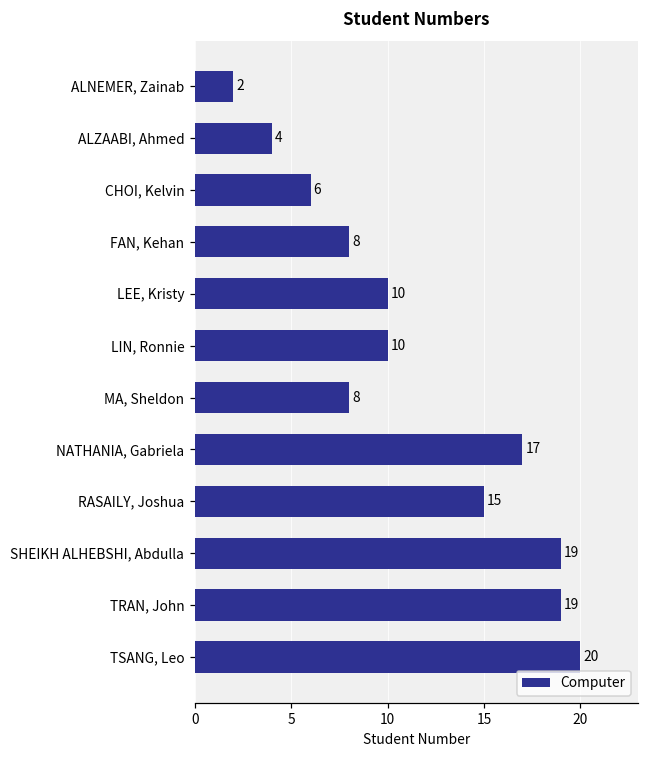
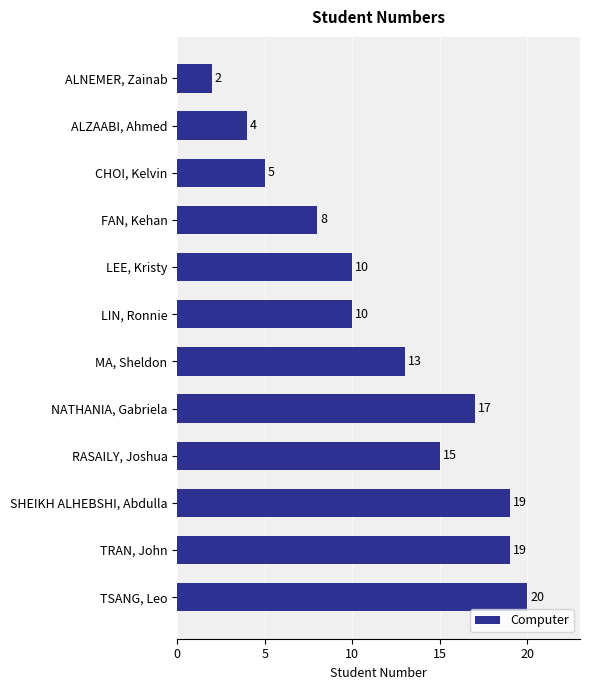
CHOI, Kelvin: 6 -> 5
MA, Sheldon: 8 -> 13
